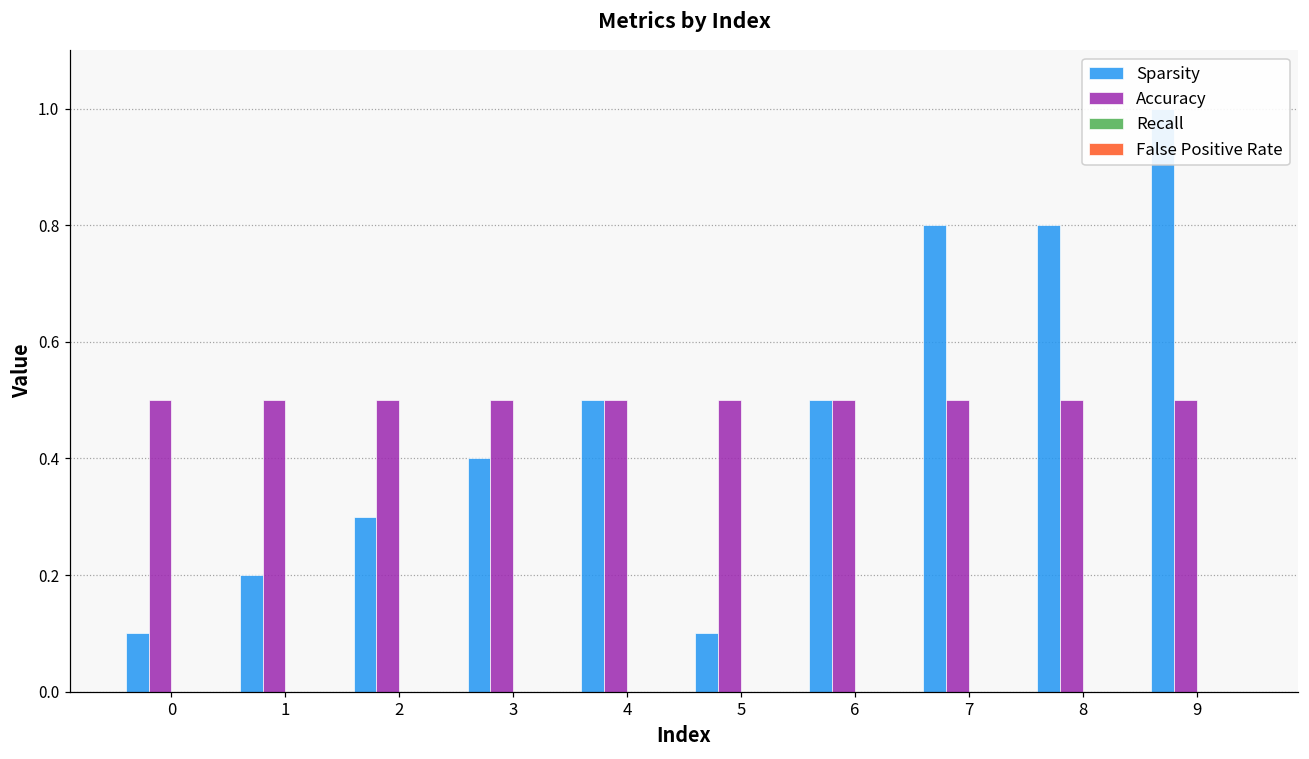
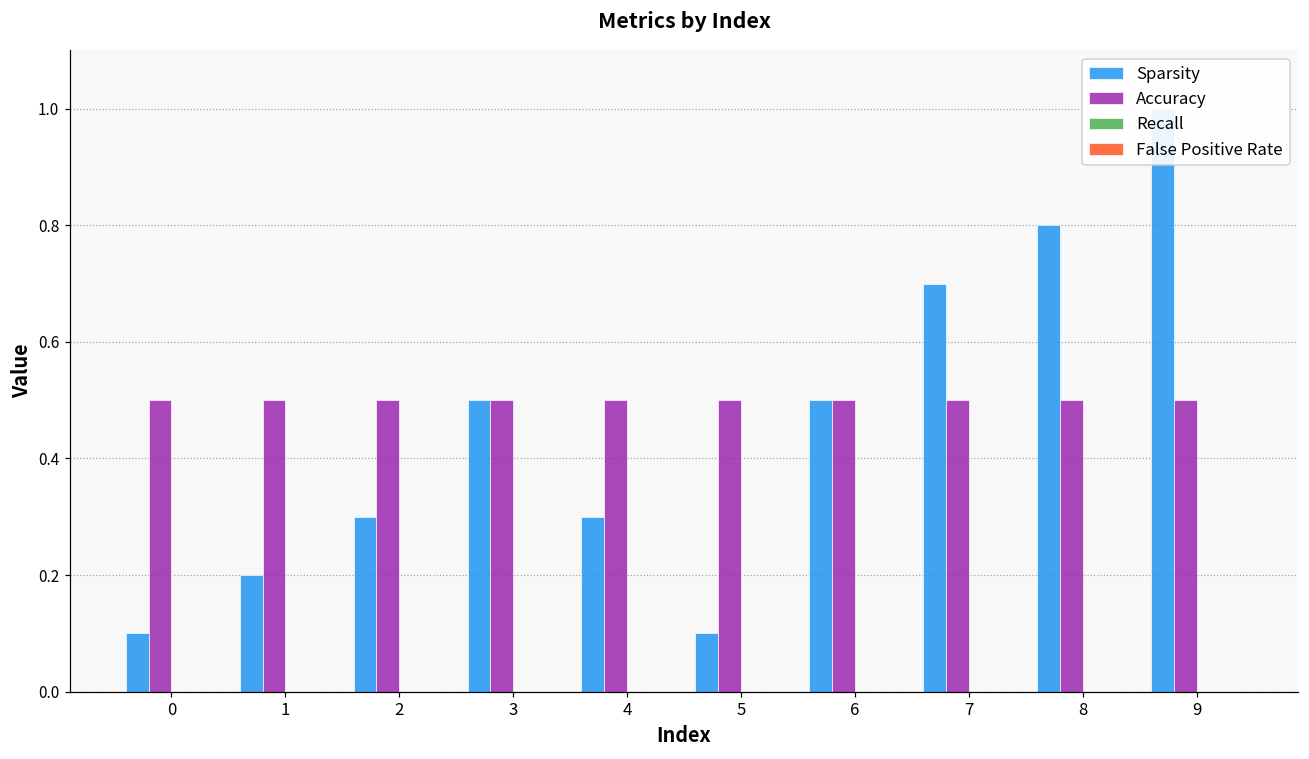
Sparsity, 3: 0.4 -> 0.5
Sparsity, 4: 0.5 -> 0.3
Sparsity, 7: 0.8 -> 0.7
